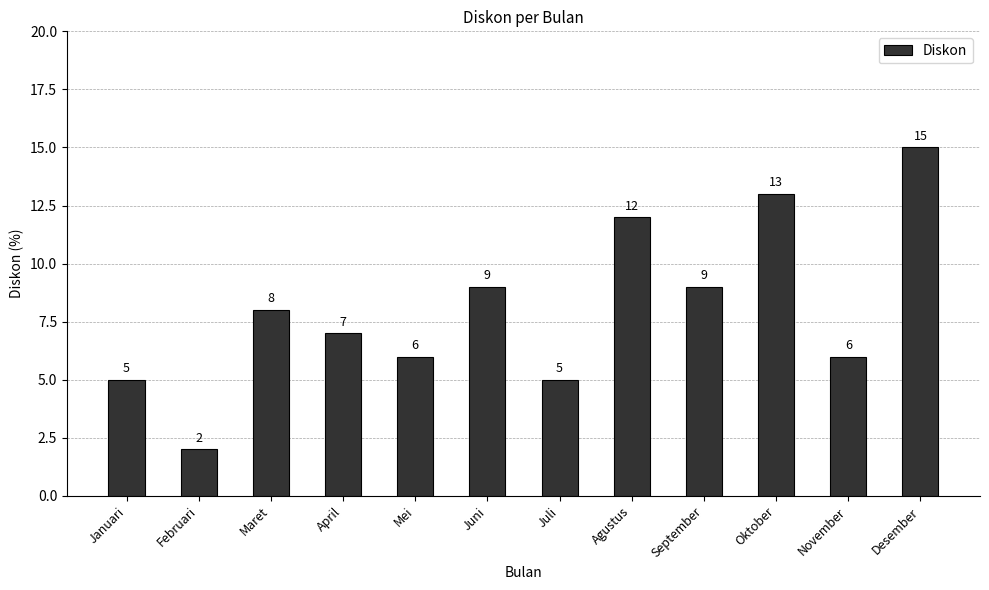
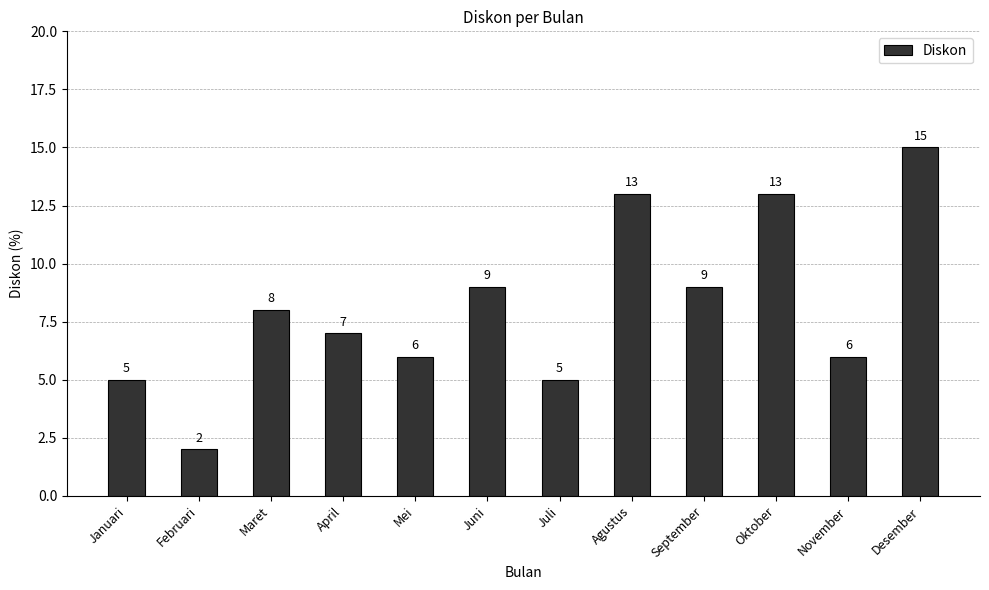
Agustus: 12 -> 13
